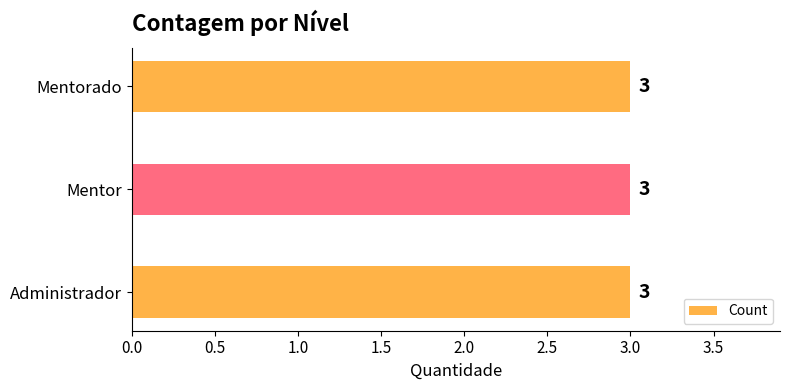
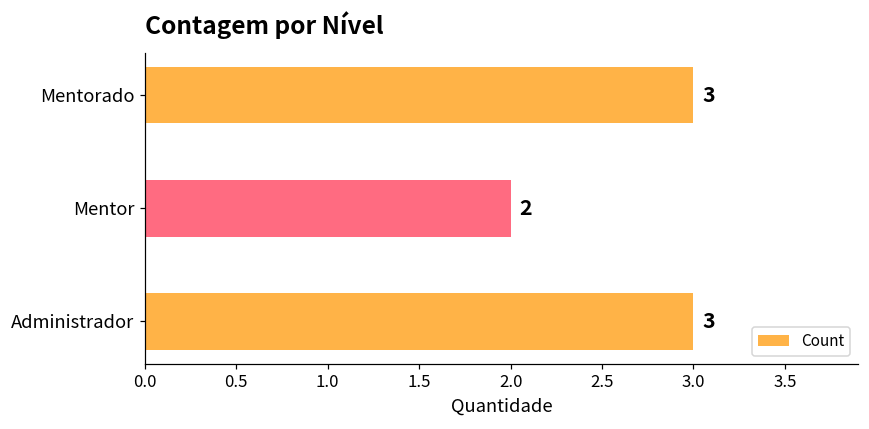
Mentor: 3 -> 2
